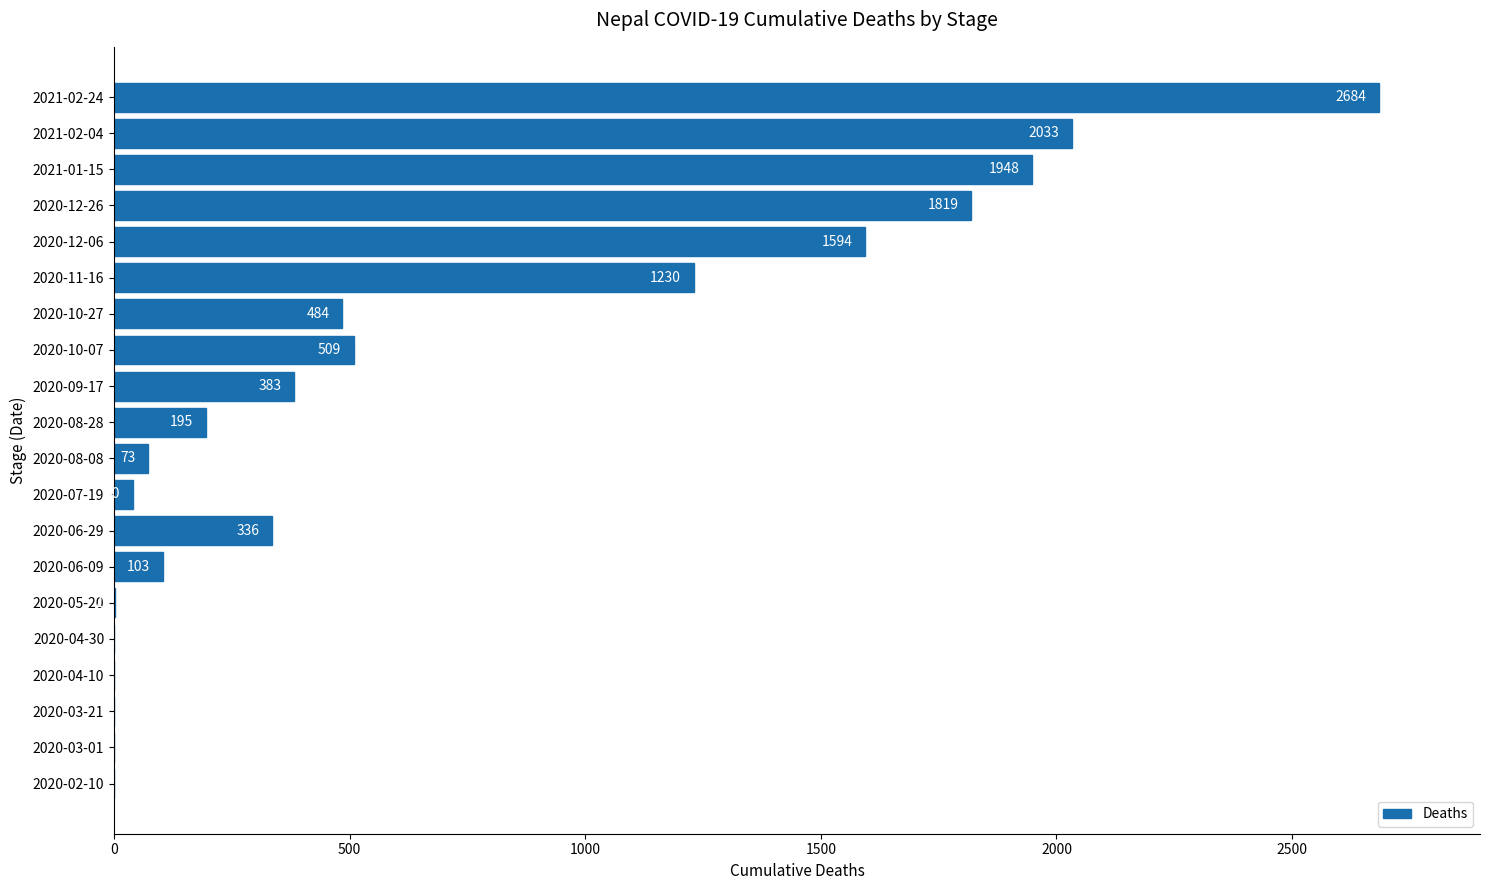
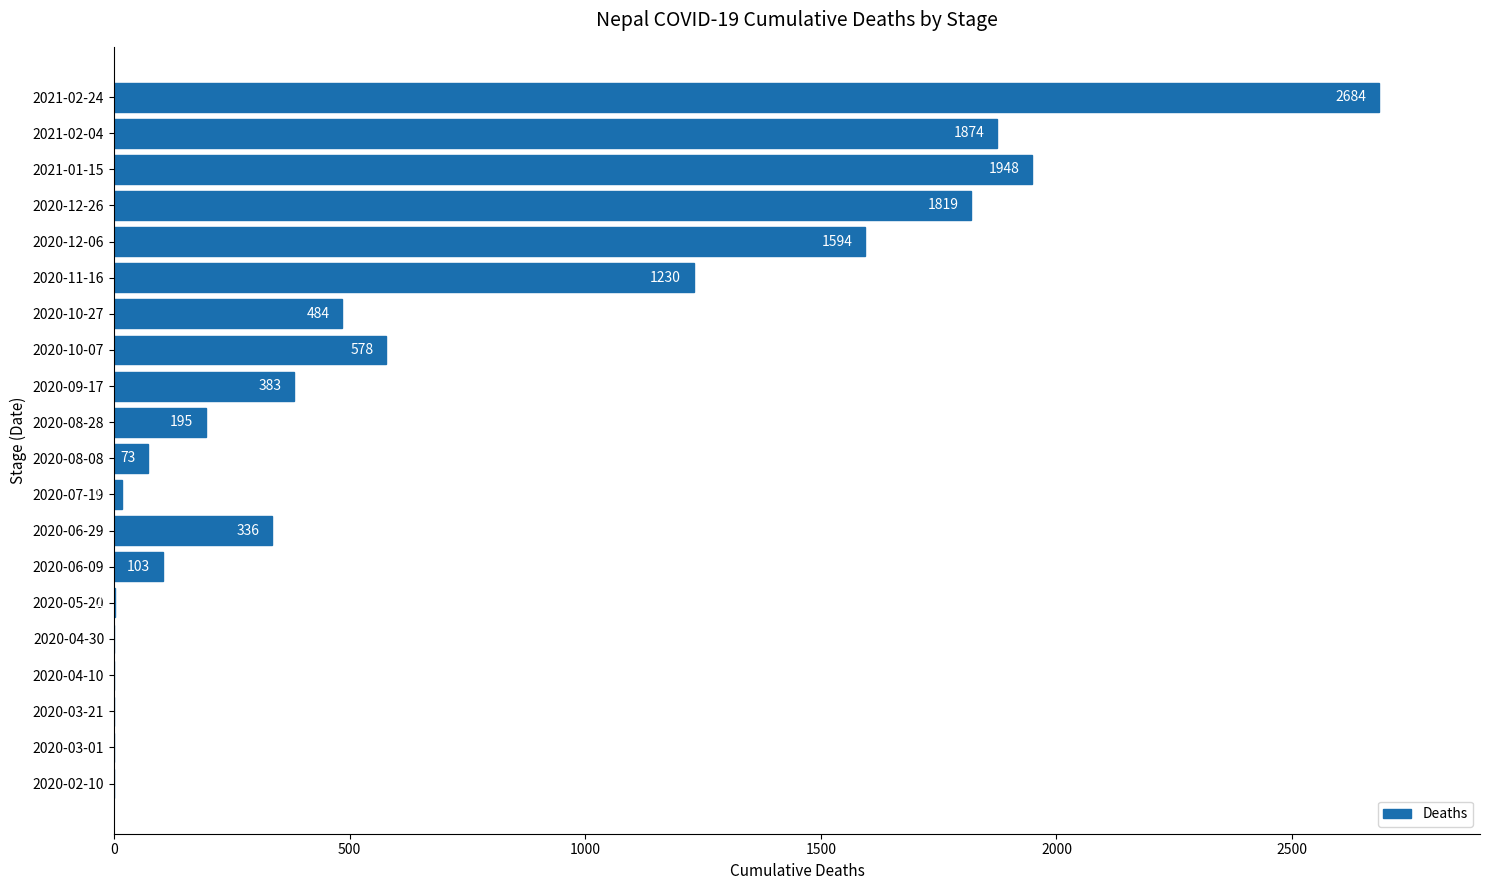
2021-02-04: 2033 -> 1874
2020-10-07: 509 -> 578
2020-07-19: 40 -> 20
